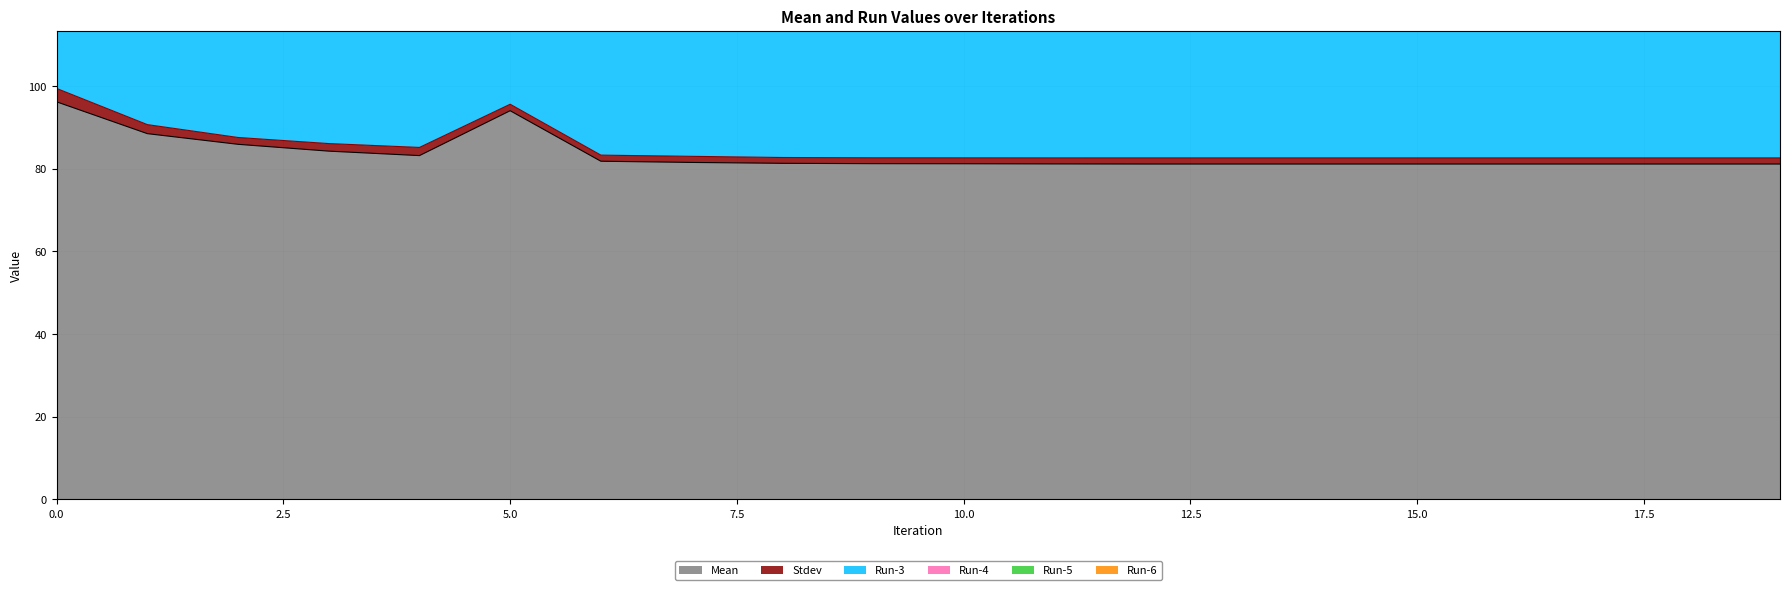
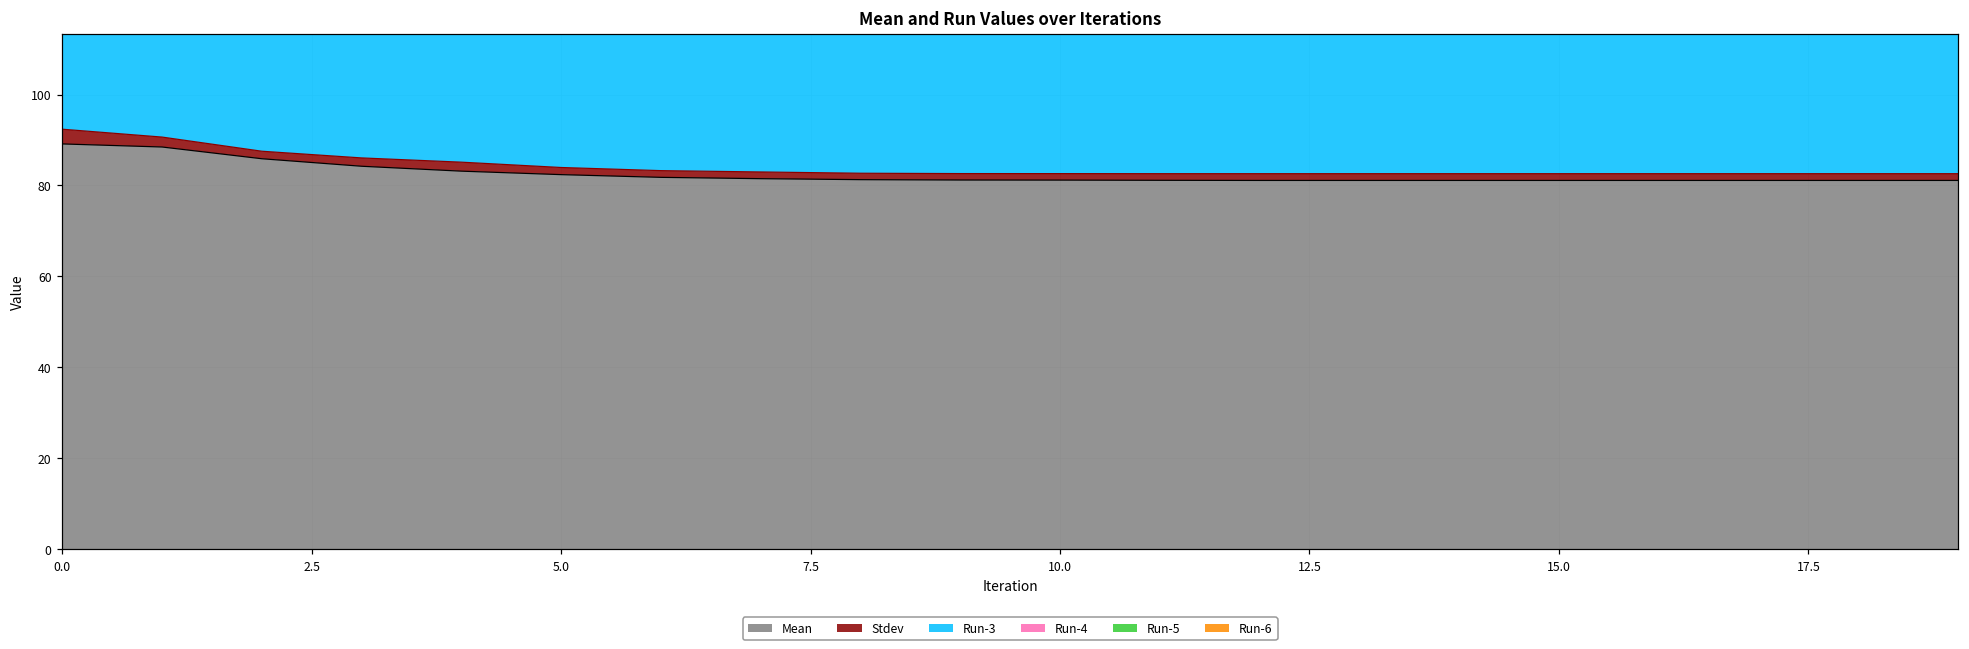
Mean, 0.0: 96 -> 89
Mean, 5.0: 94 -> 82
